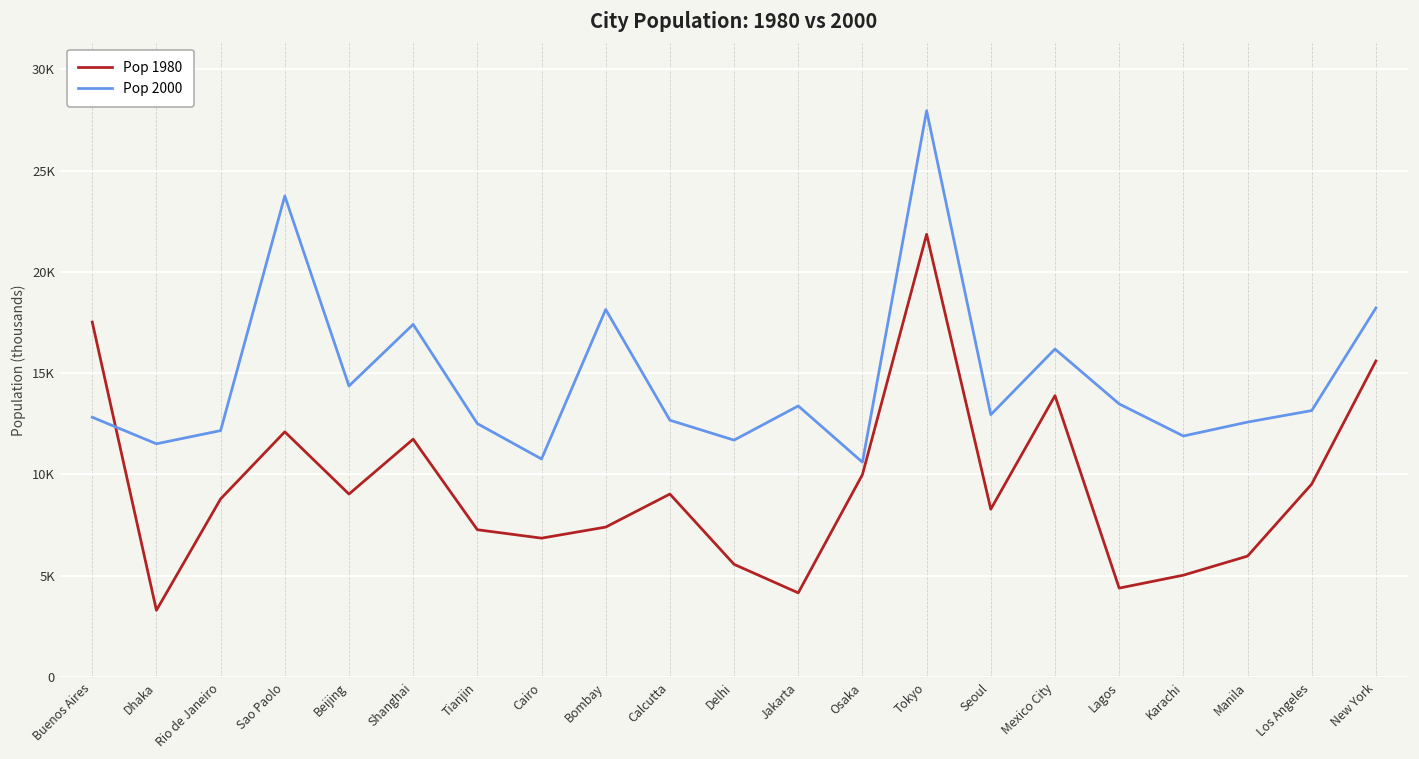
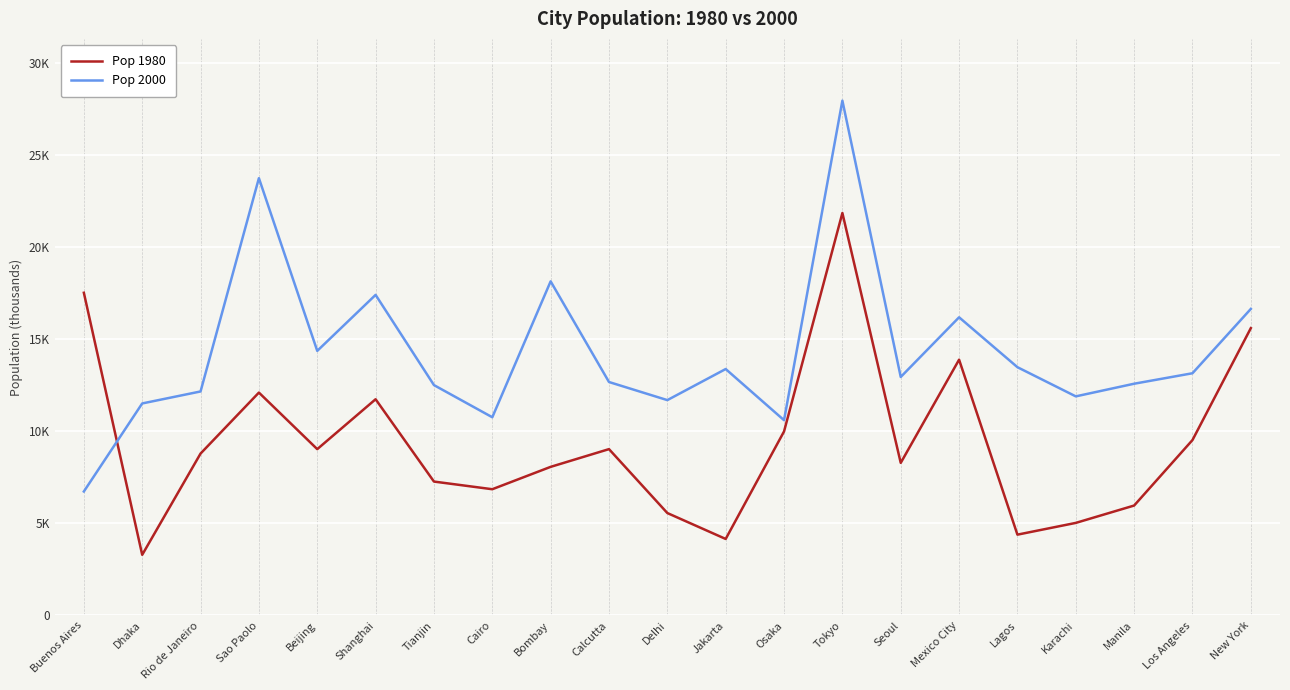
Pop 2000, Buenos Aires: 12800 -> 6700
Pop 1980, Bombay: 7400 -> 8100
Pop 2000, New York: 18200 -> 16600
